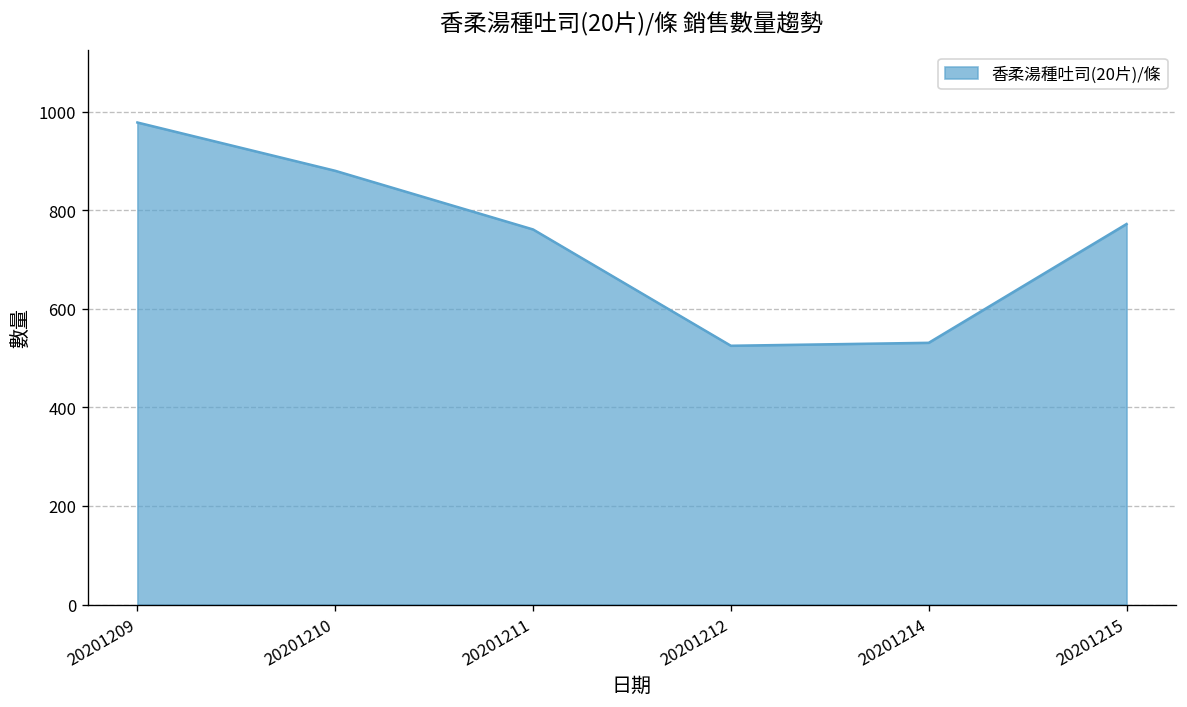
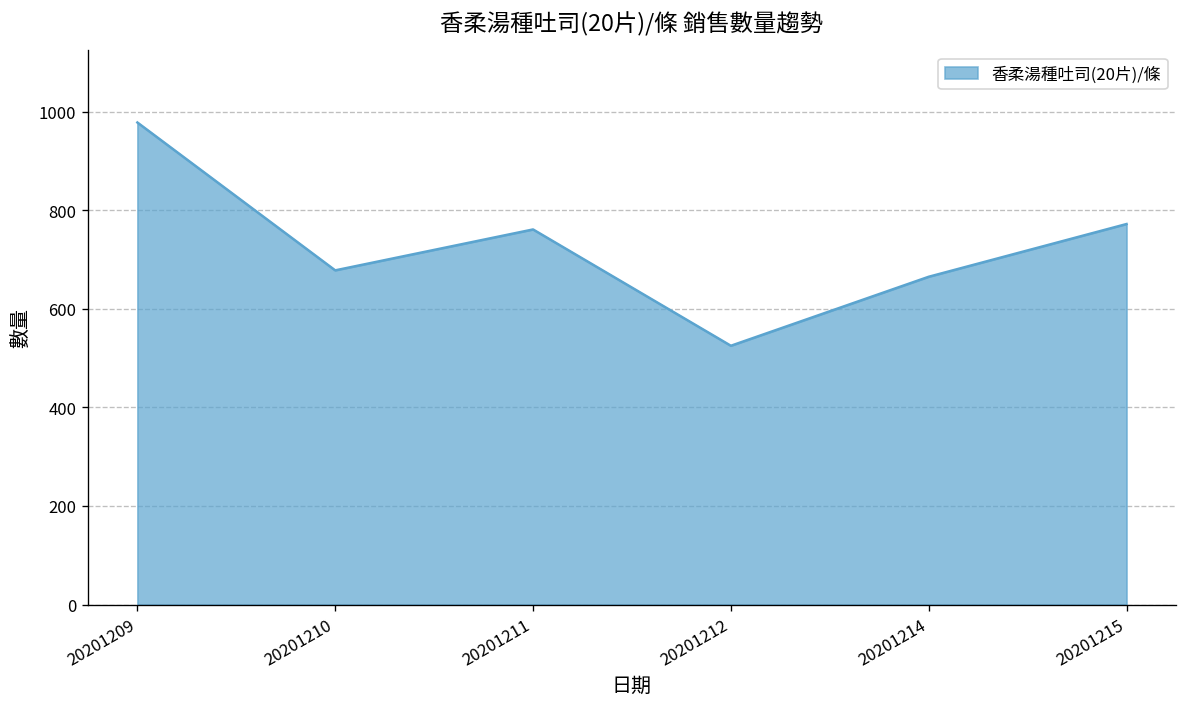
20201210: 880 -> 680
20201214: 530 -> 670
